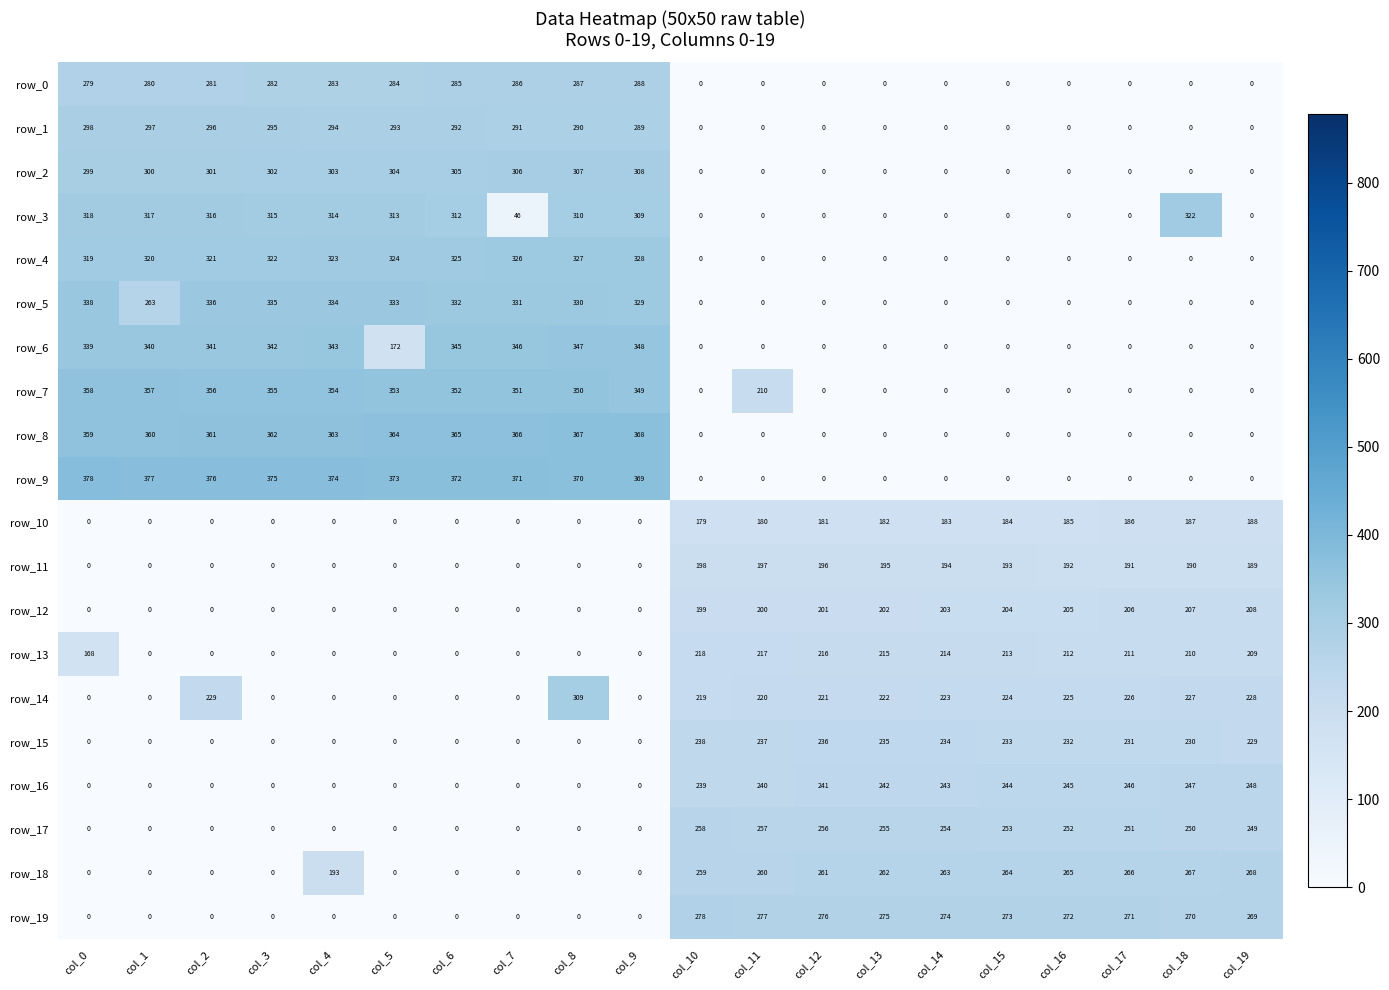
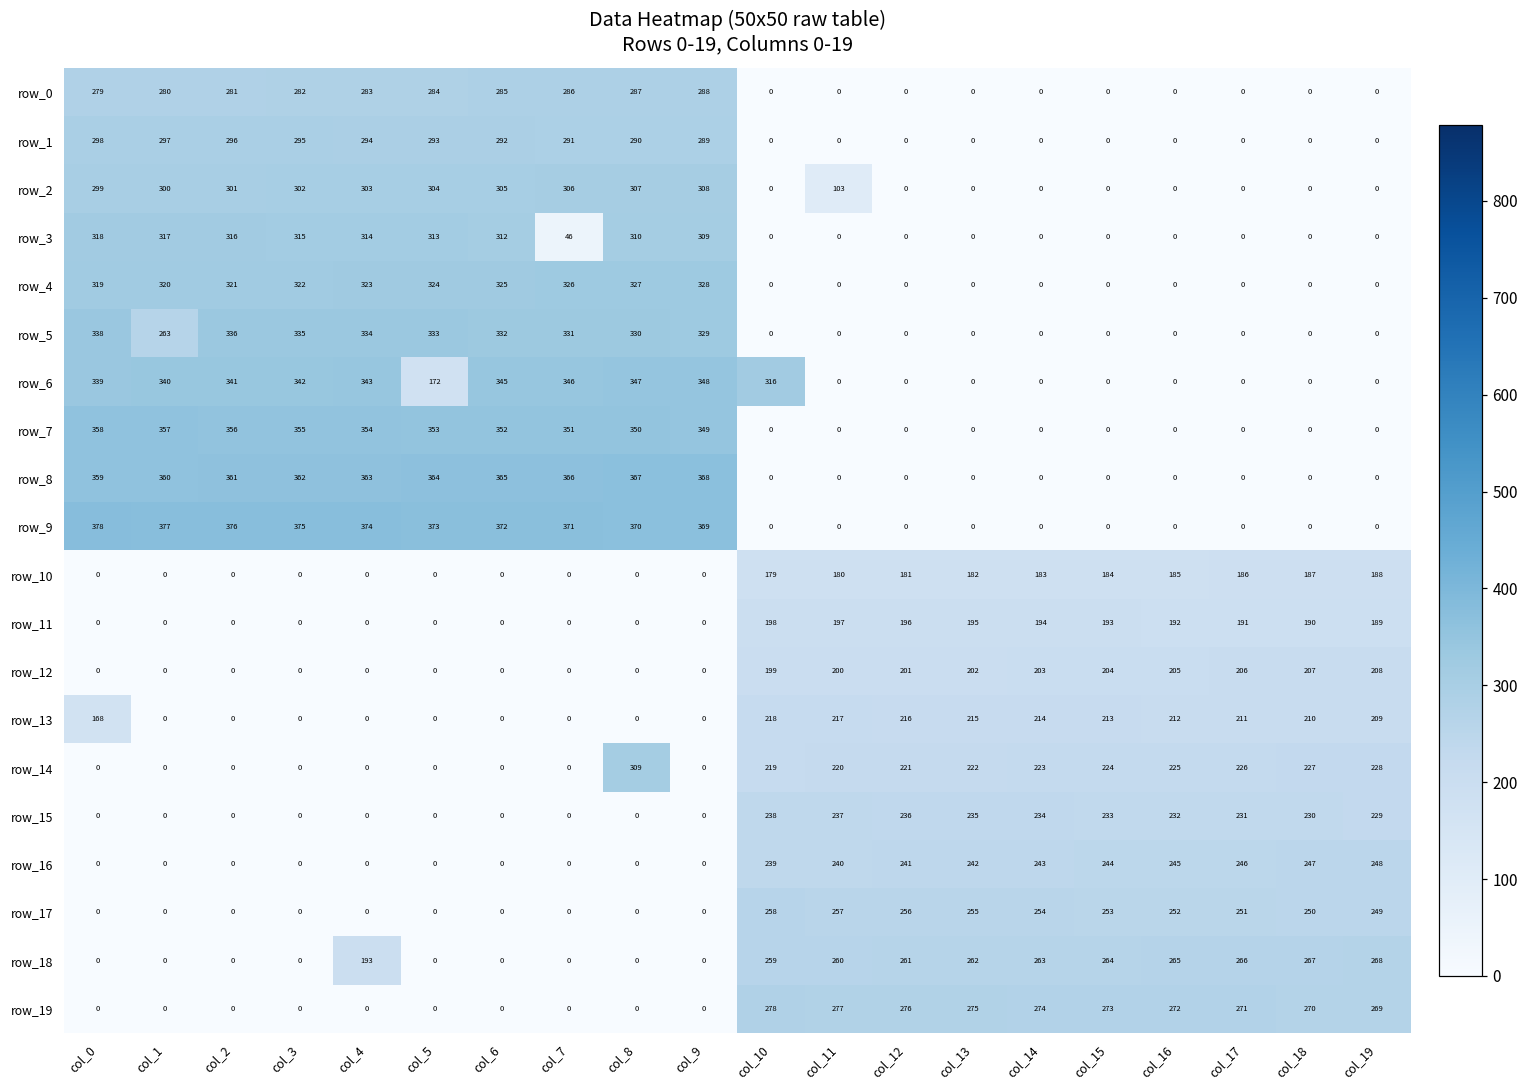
row_2, col_11: 0 -> 103
row_3, col_18: 322 -> 0
row_6, col_10: 0 -> 316
row_7, col_11: 210 -> 0
row_14, col_2: 229 -> 0
